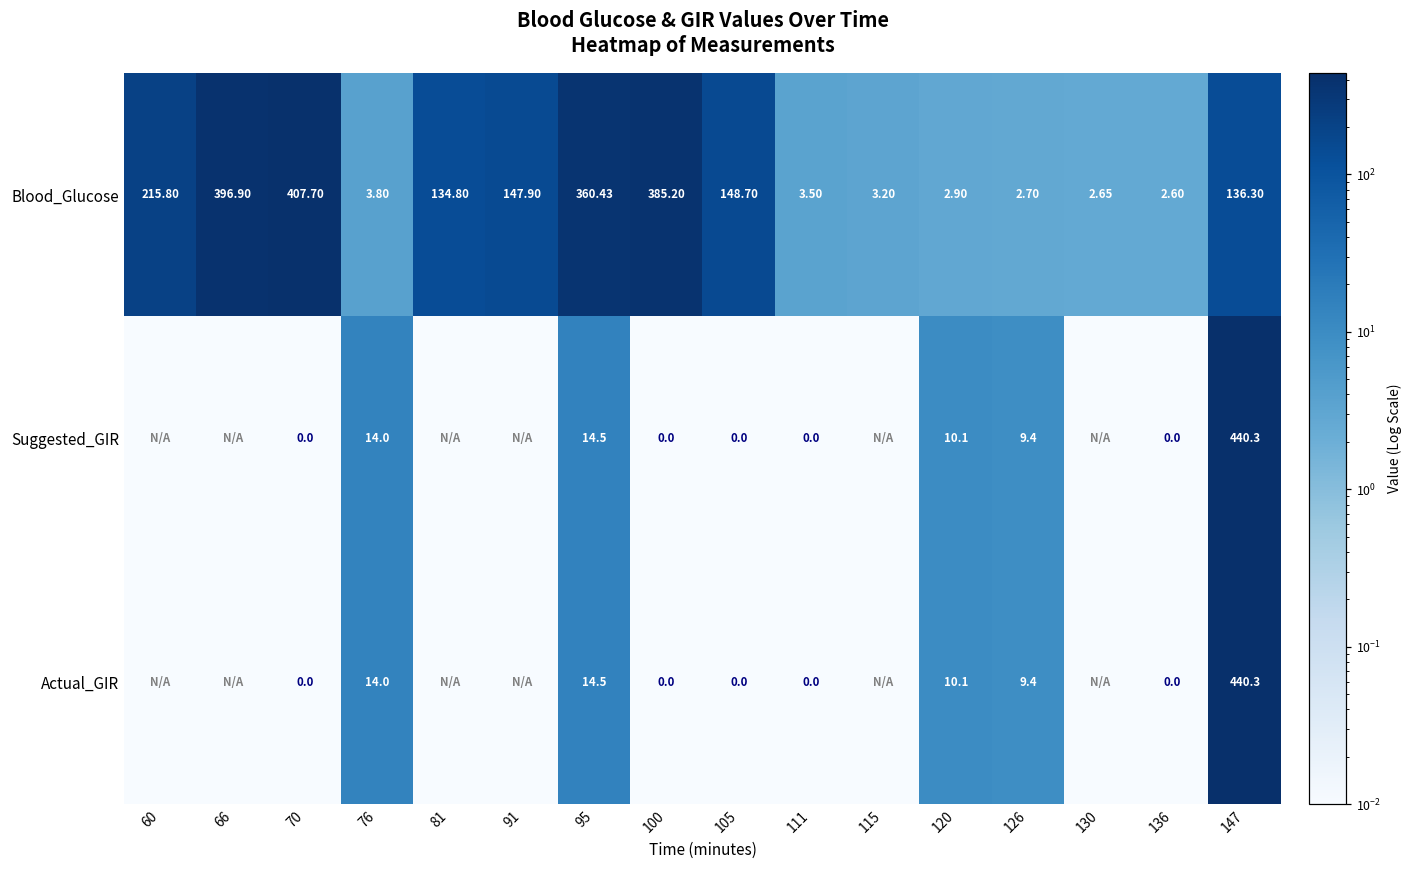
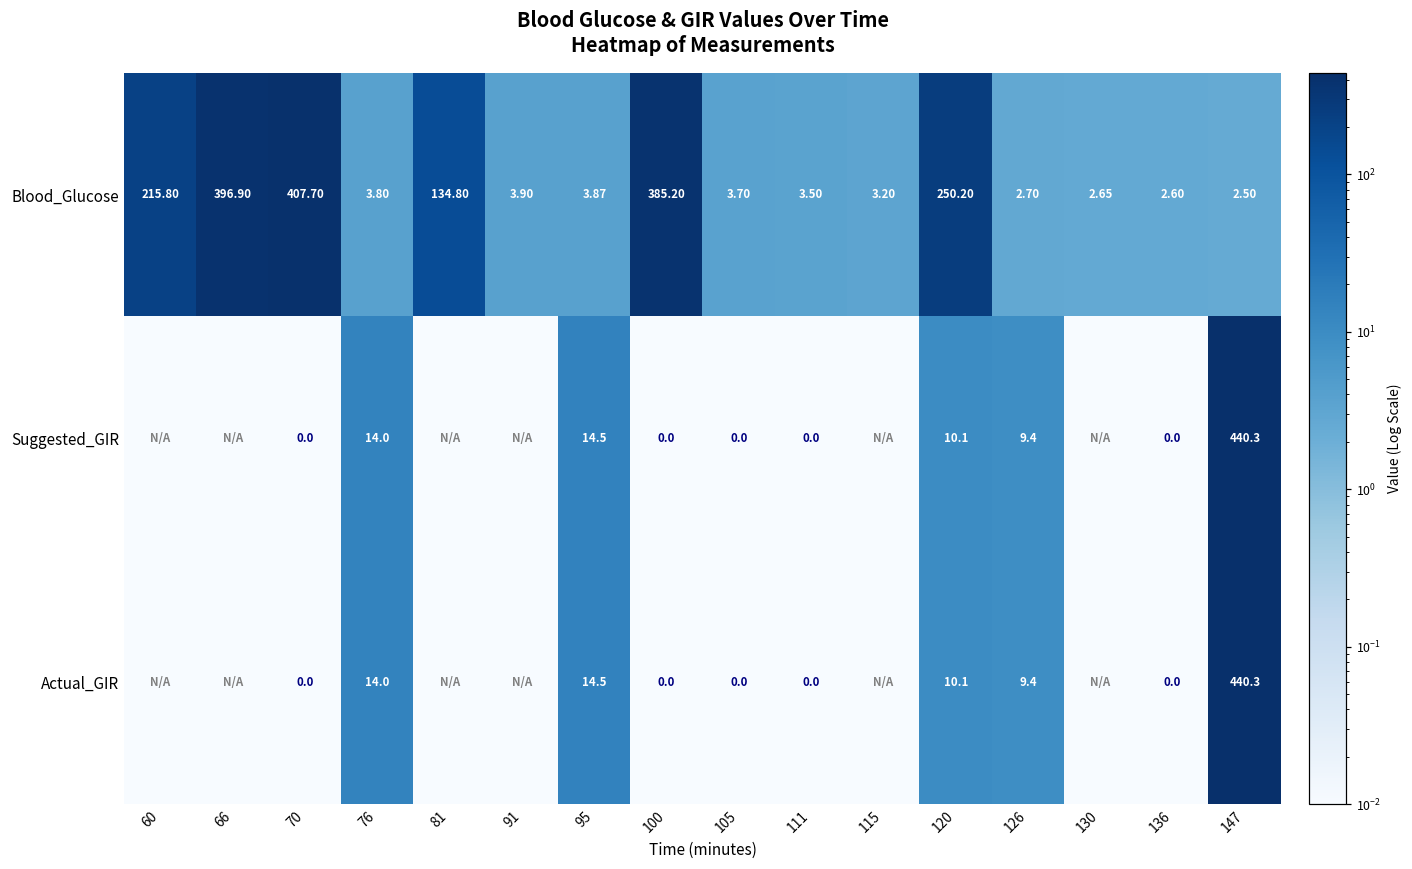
Blood_Glucose, 91: 147.90 -> 3.90
Blood_Glucose, 95: 360.43 -> 3.87
Blood_Glucose, 105: 148.70 -> 3.70
Blood_Glucose, 120: 2.90 -> 250.20
Blood_Glucose, 147: 136.30 -> 2.50
